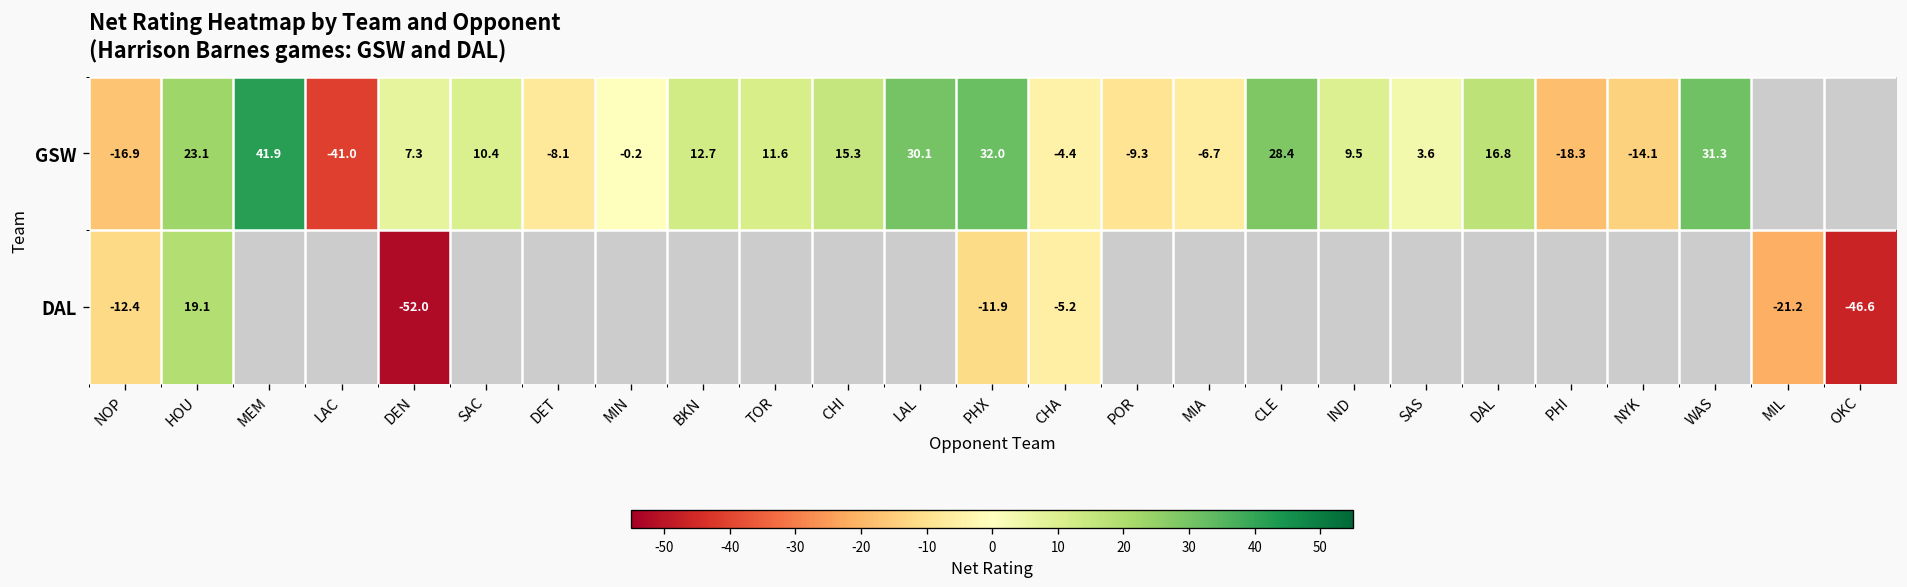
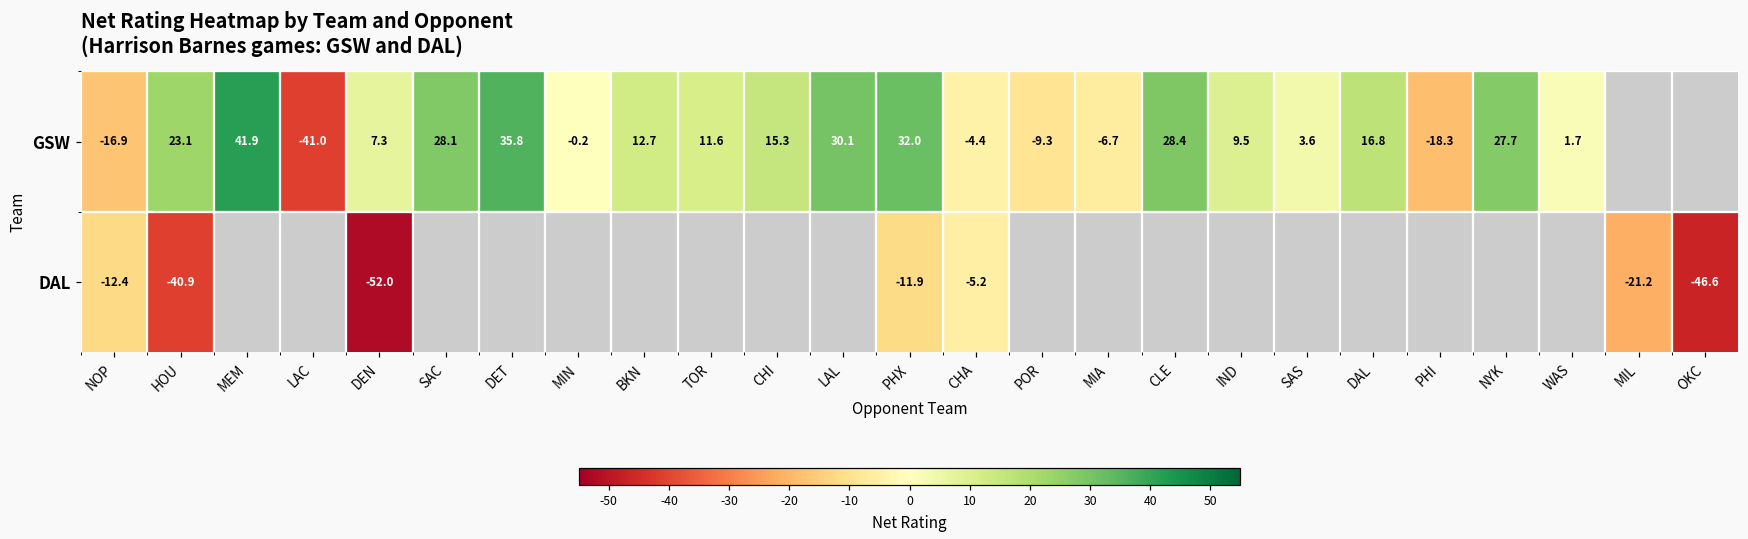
GSW, SAC: 10.4 -> 28.1
GSW, DET: -8.1 -> 35.8
GSW, NYK: -14.1 -> 27.7
GSW, WAS: 31.3 -> 1.7
DAL, HOU: 19.1 -> -40.9
